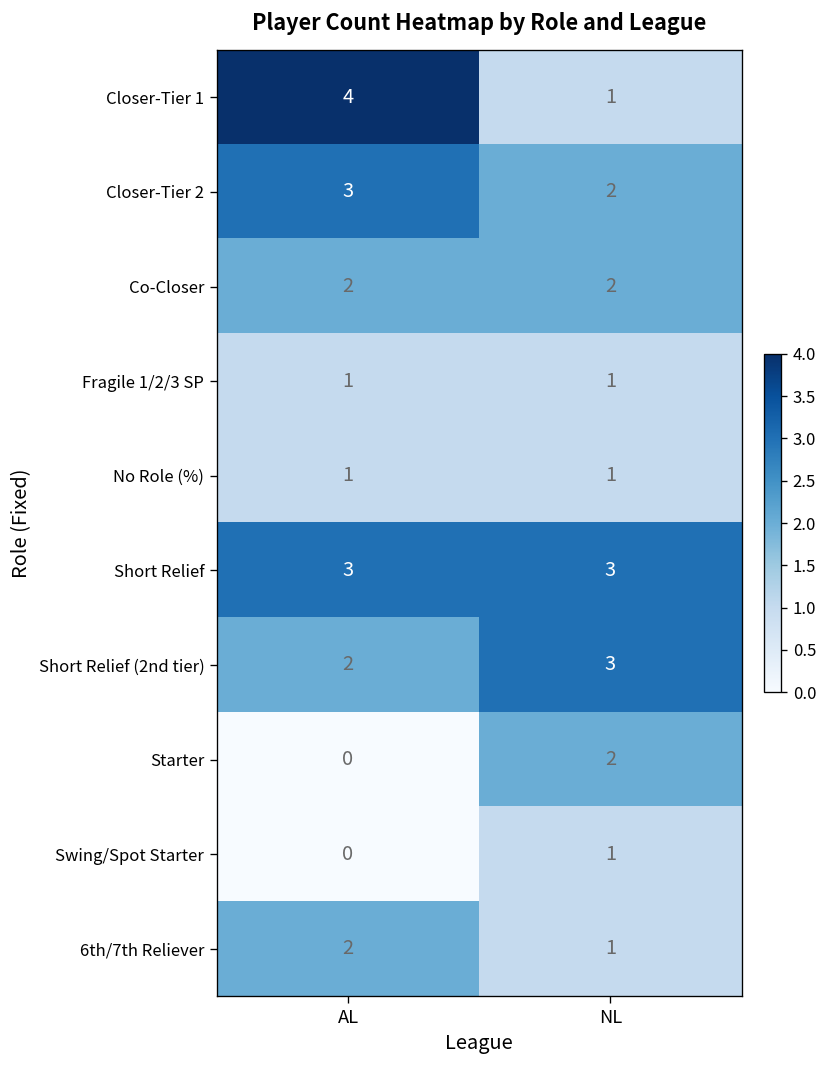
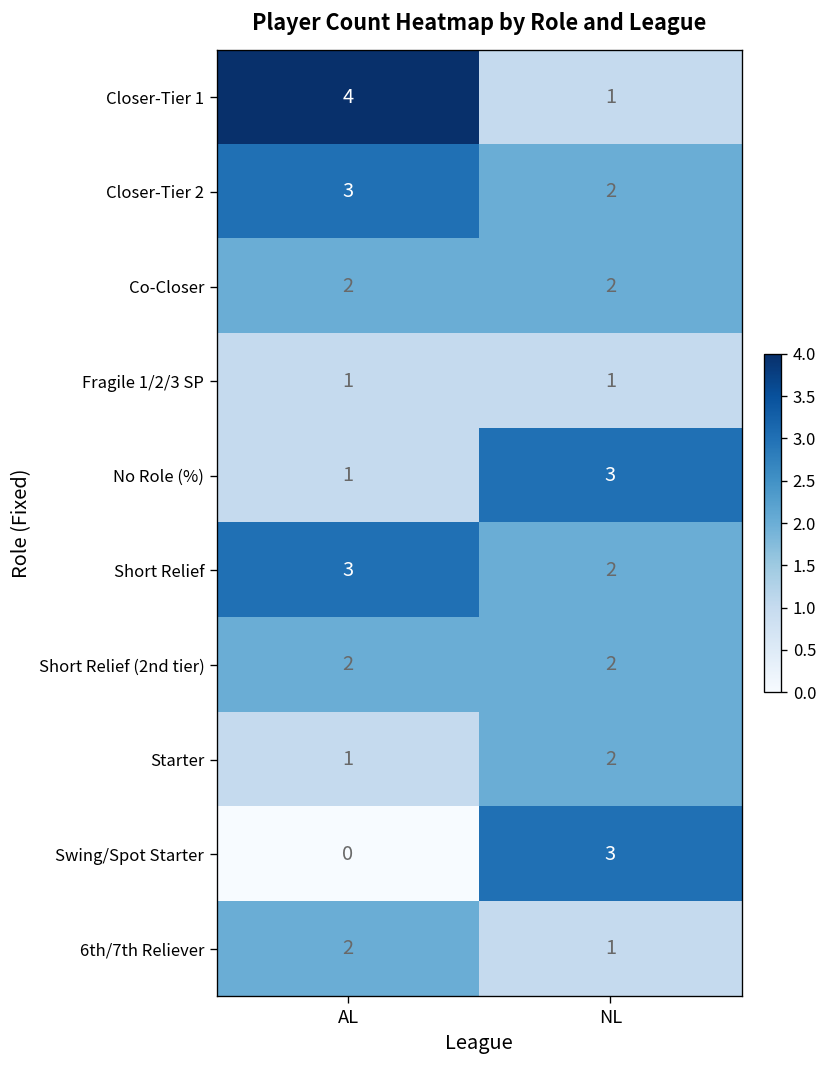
No Role (%), NL: 1 -> 3
Short Relief, NL: 3 -> 2
Short Relief (2nd tier), NL: 3 -> 2
Starter, AL: 0 -> 1
Swing/Spot Starter, NL: 1 -> 3
